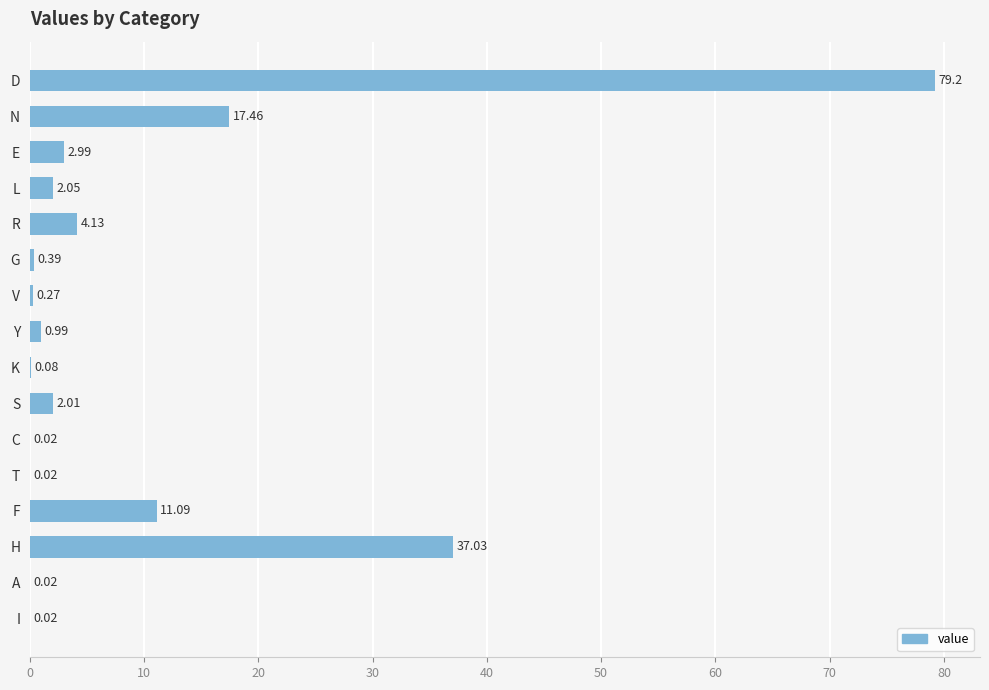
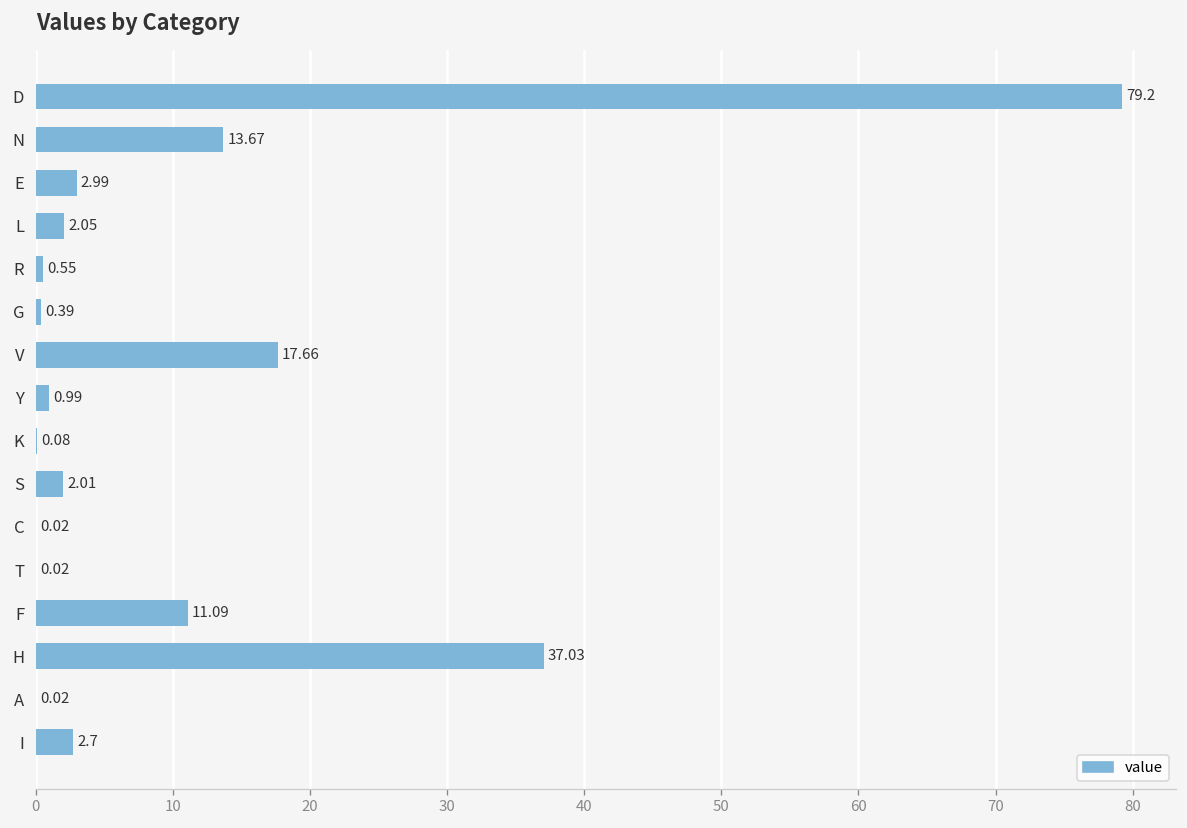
N: 17.46 -> 13.67
R: 4.13 -> 0.55
V: 0.27 -> 17.66
I: 0.02 -> 2.7
